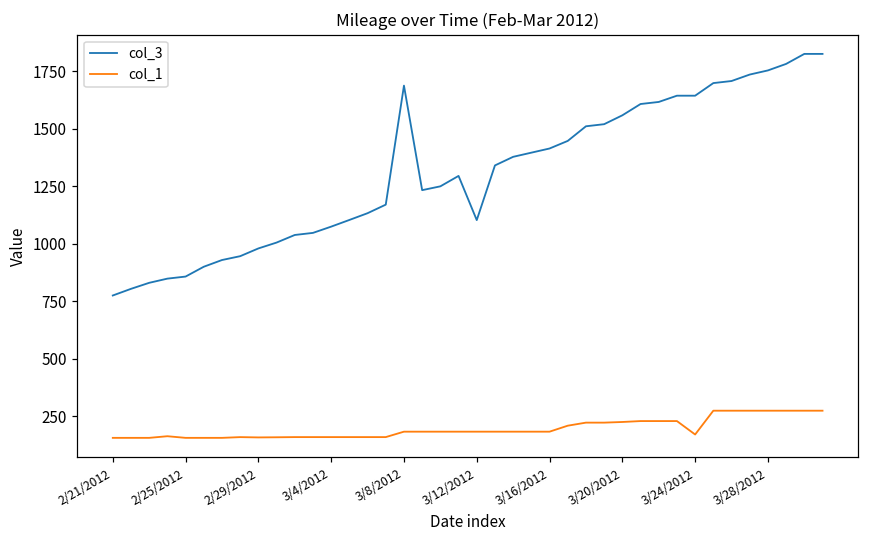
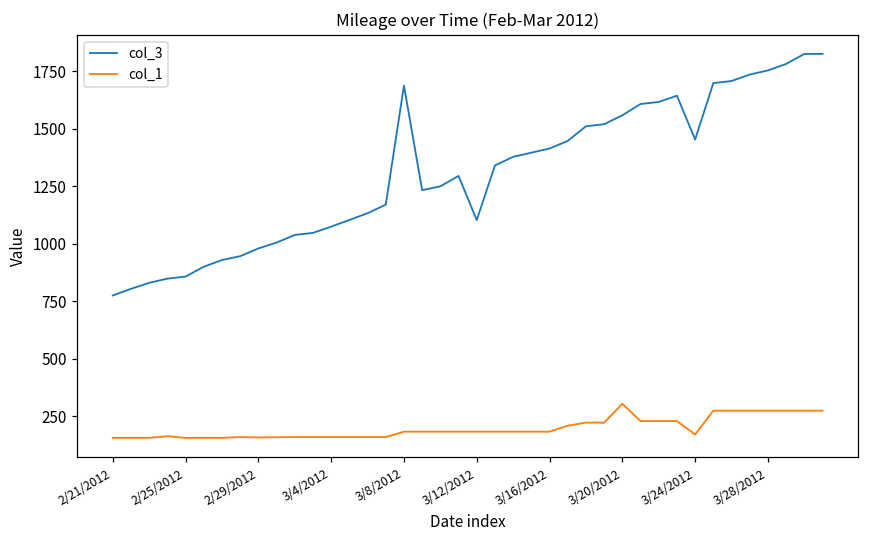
col_1, 3/20/2012: 220 -> 300
col_3, 3/24/2012: 1640 -> 1450
